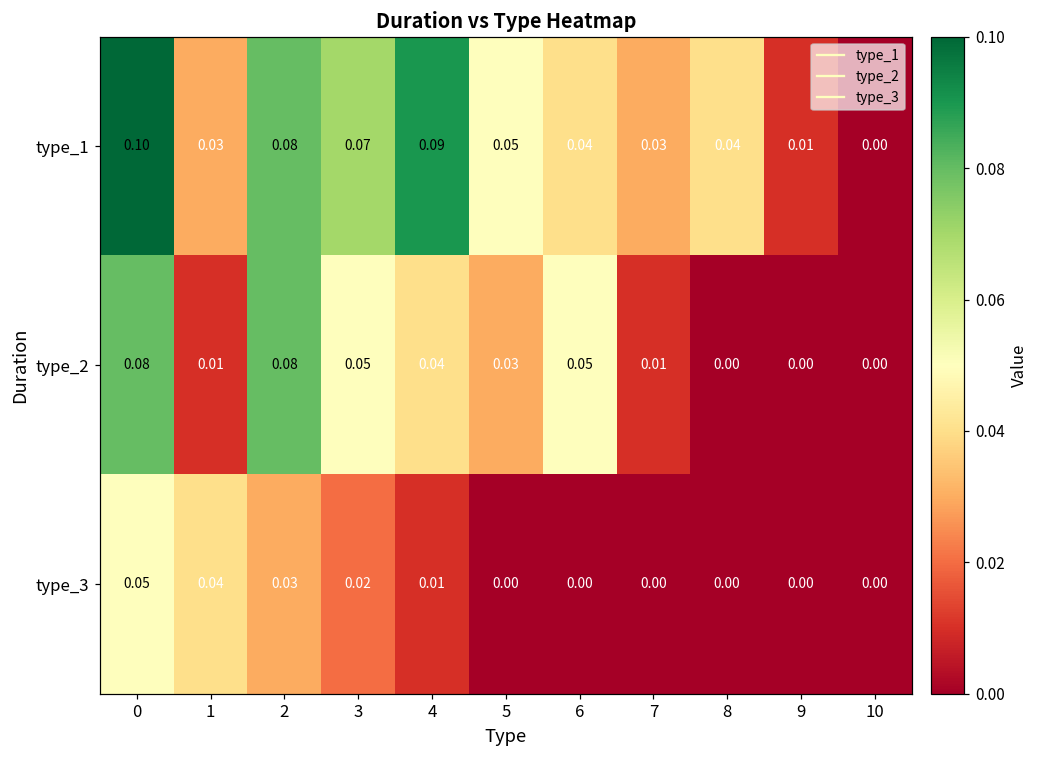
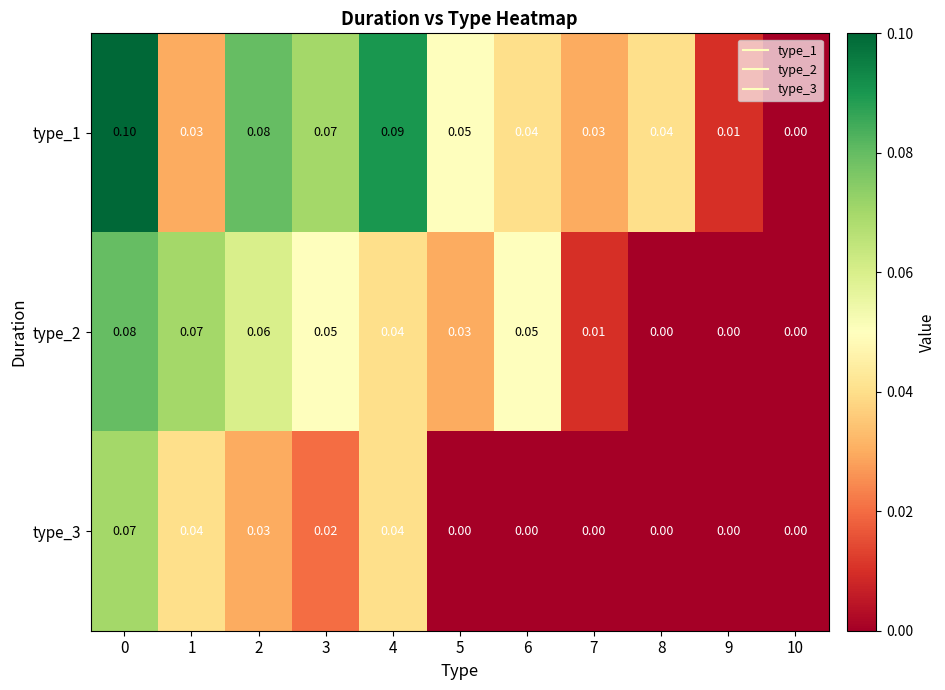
type_2, 1: 0.01 -> 0.07
type_2, 2: 0.08 -> 0.06
type_3, 0: 0.05 -> 0.07
type_3, 4: 0.01 -> 0.04
